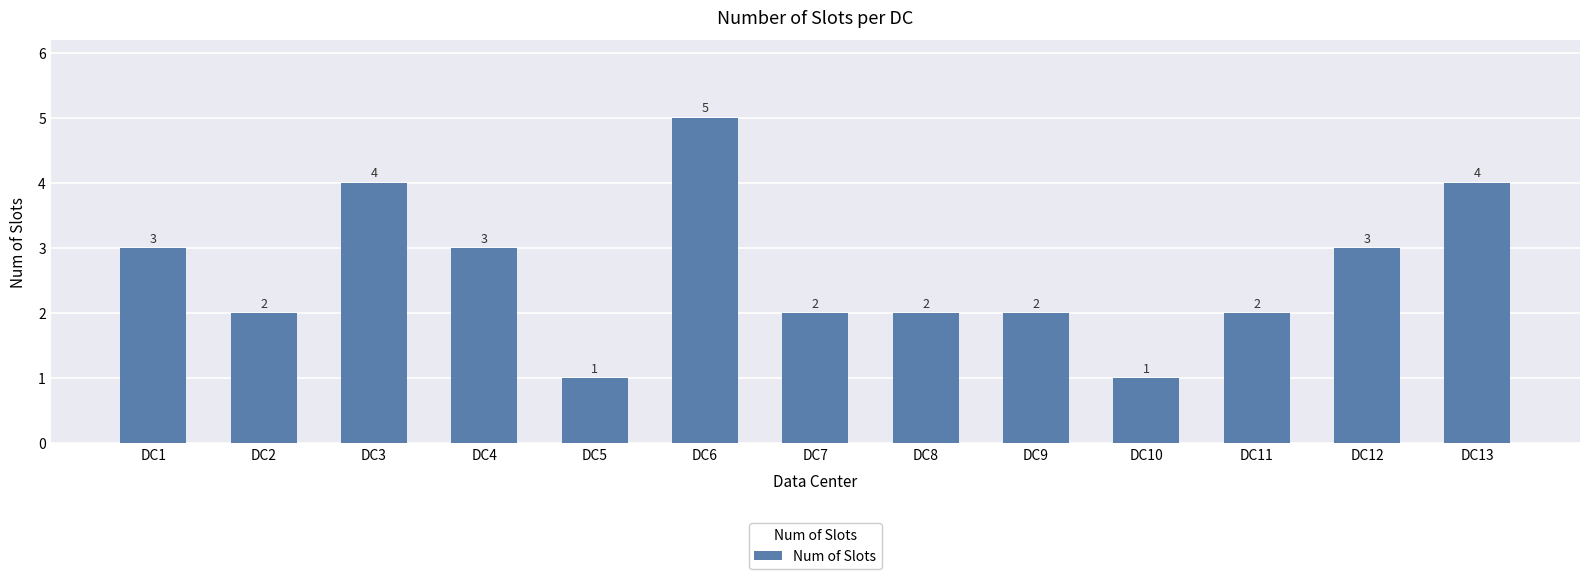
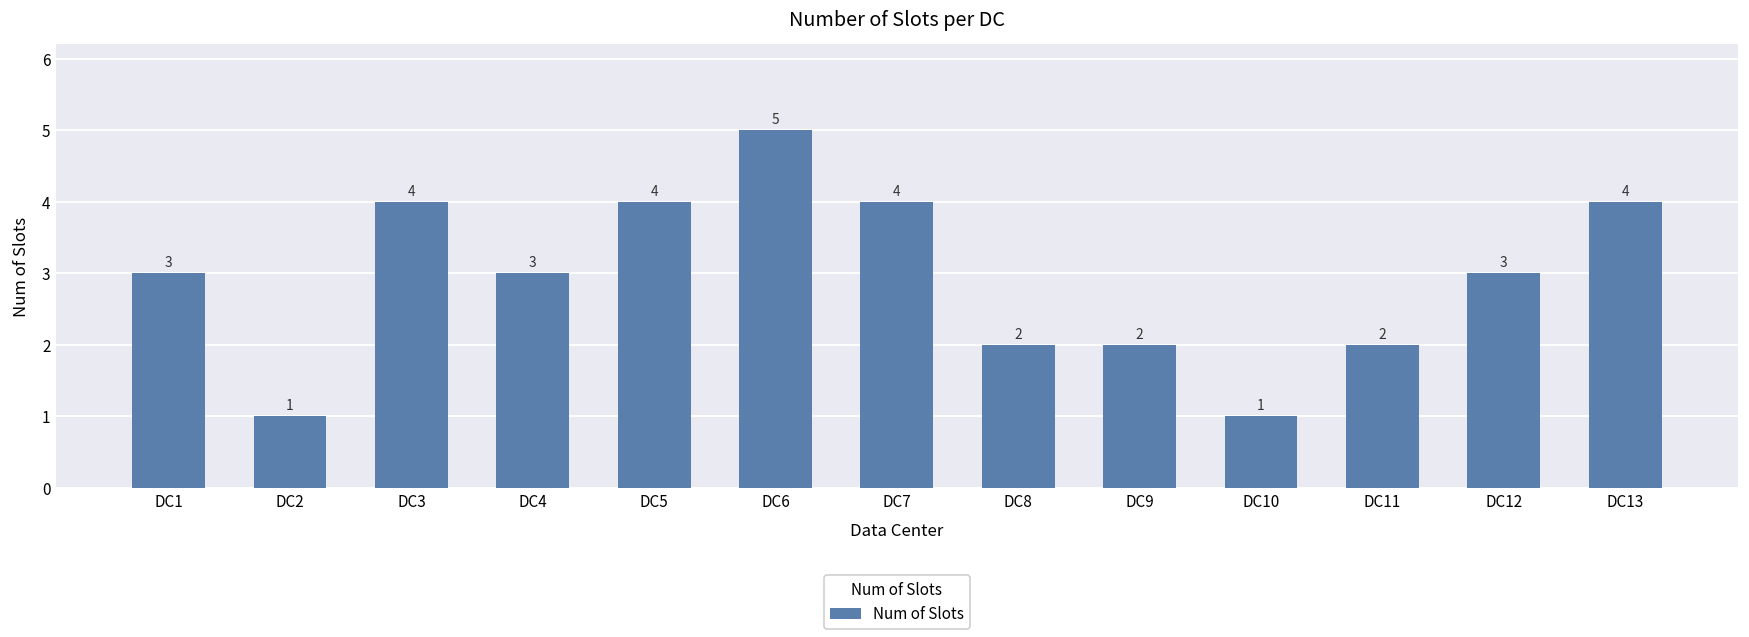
DC2: 2 -> 1
DC5: 1 -> 4
DC7: 2 -> 4
